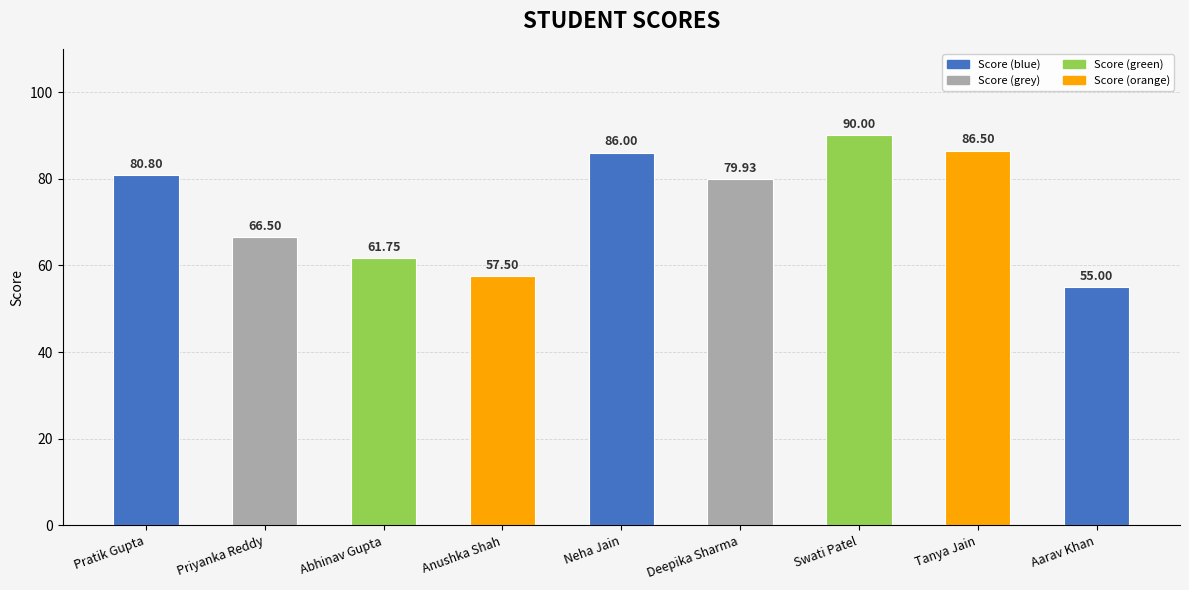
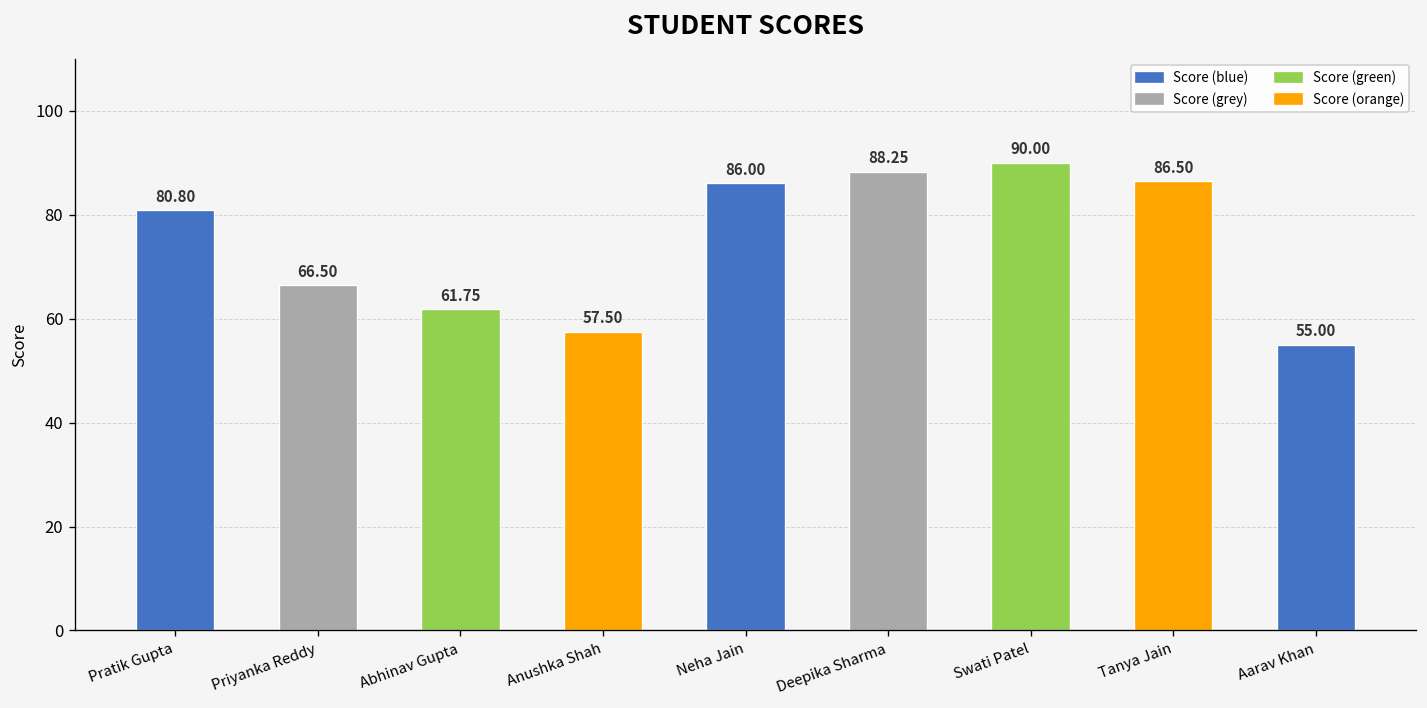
Deepika Sharma: 79.93 -> 88.25
